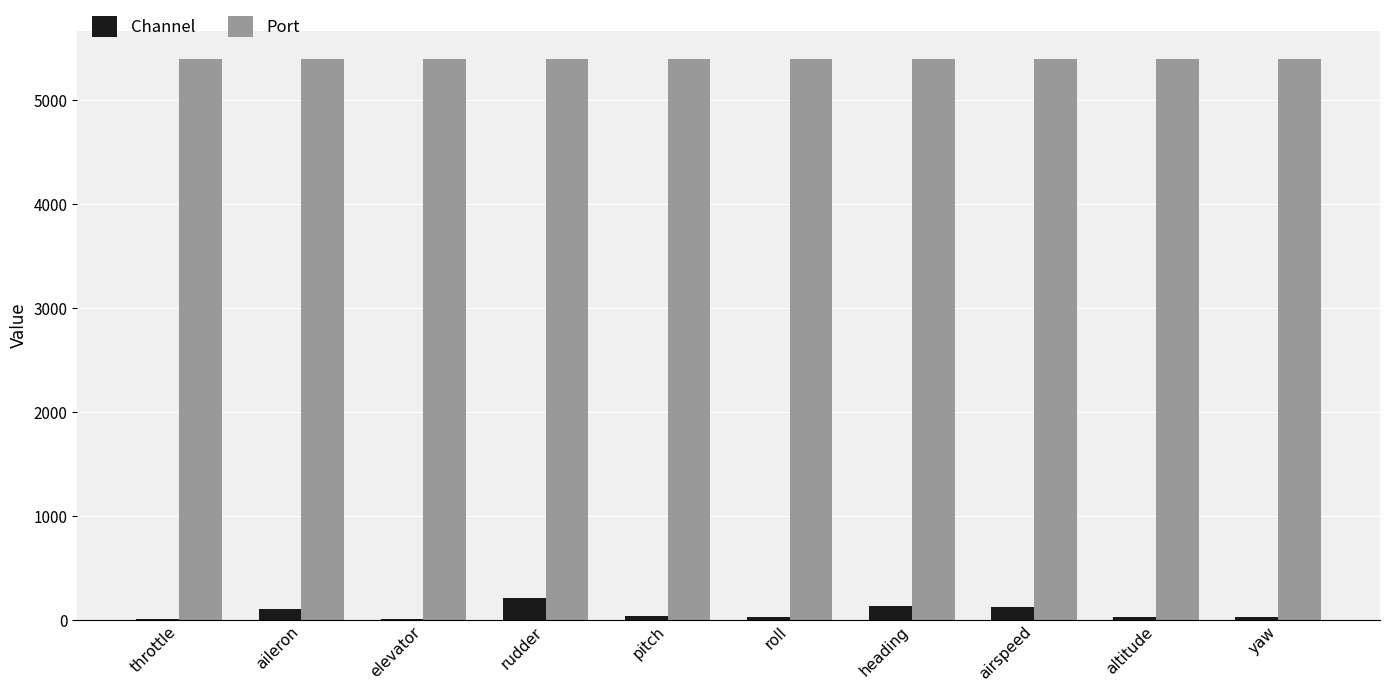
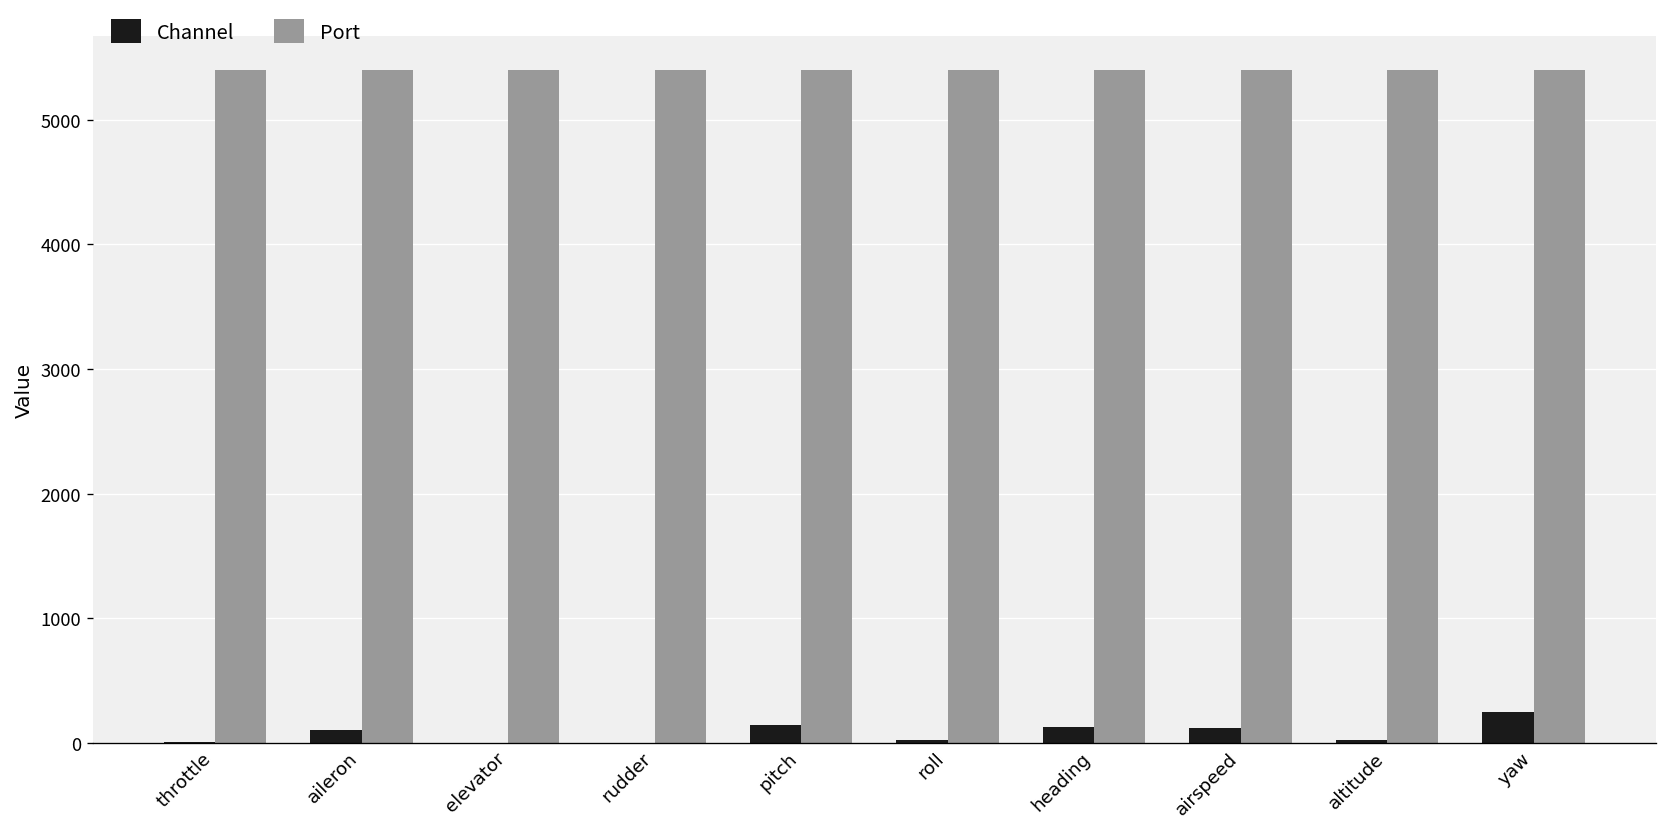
Channel, rudder: 210 -> 0
Channel, pitch: 30 -> 150
Channel, yaw: 20 -> 250
